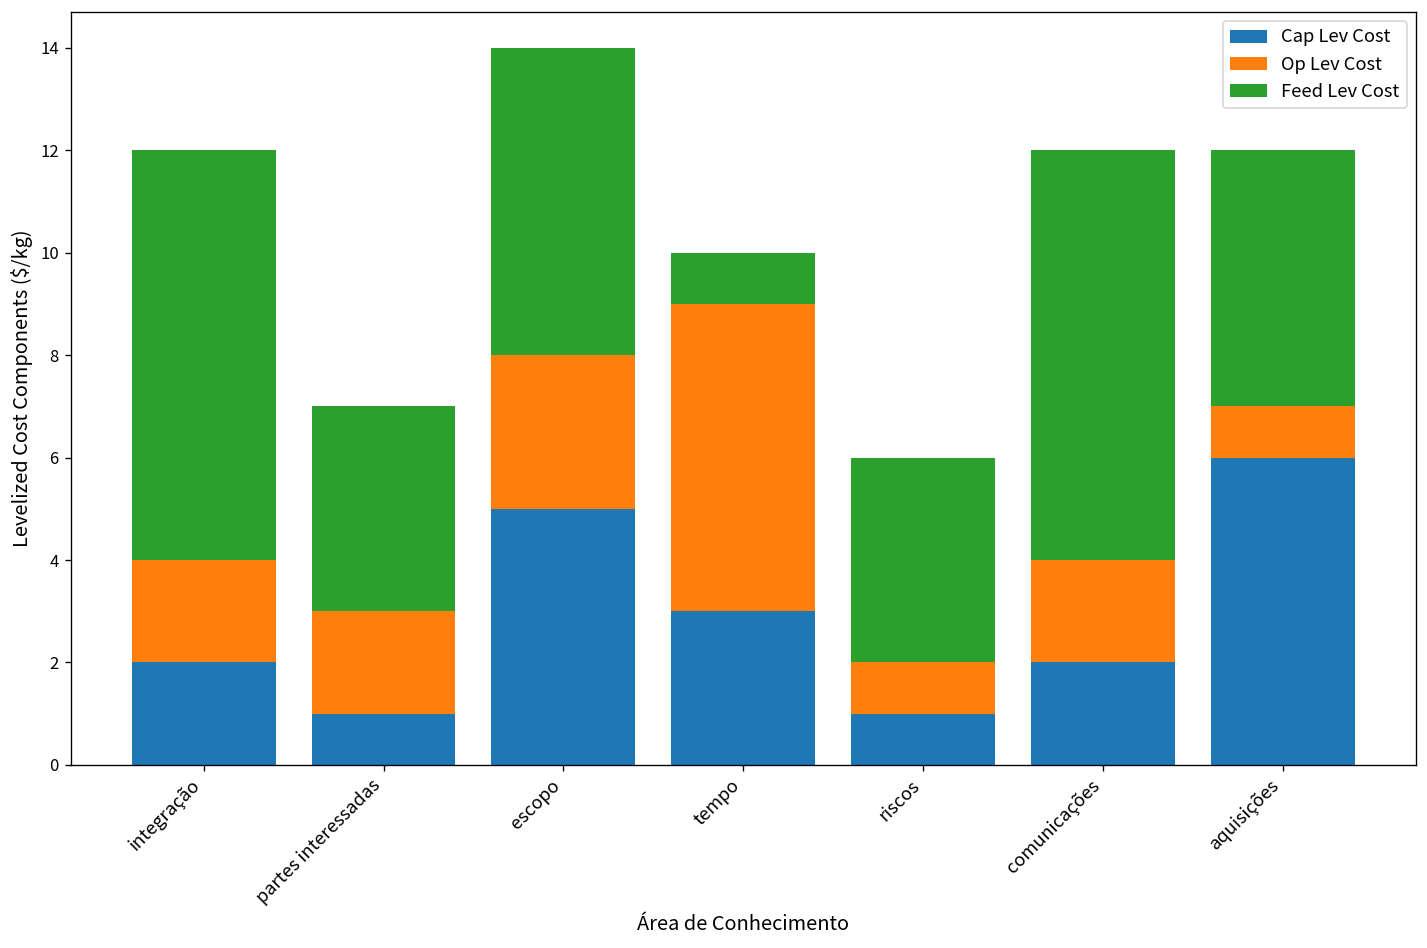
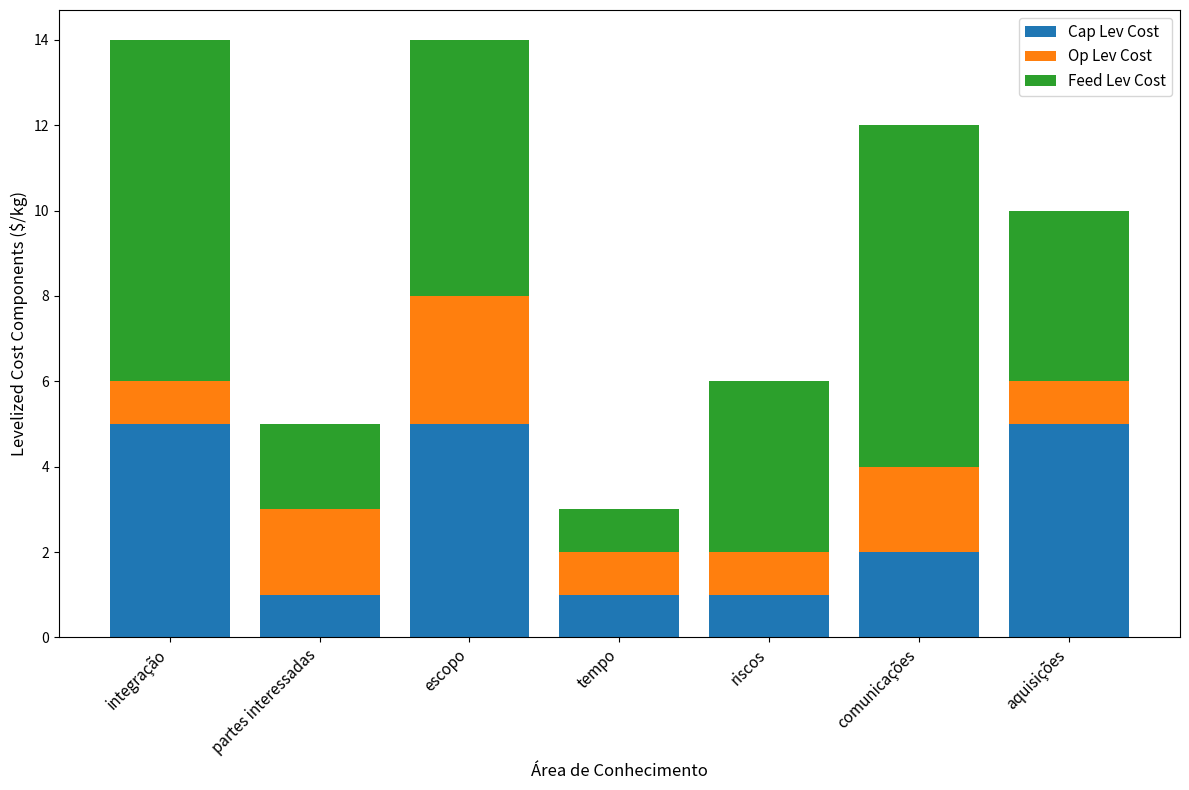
Cap Lev Cost, integração: 2 -> 5
Op Lev Cost, integração: 2 -> 1
Feed Lev Cost, partes interessadas: 4 -> 2
Cap Lev Cost, tempo: 3 -> 1
Op Lev Cost, tempo: 6 -> 1
Cap Lev Cost, aquisições: 6 -> 5
Feed Lev Cost, aquisições: 5 -> 4
